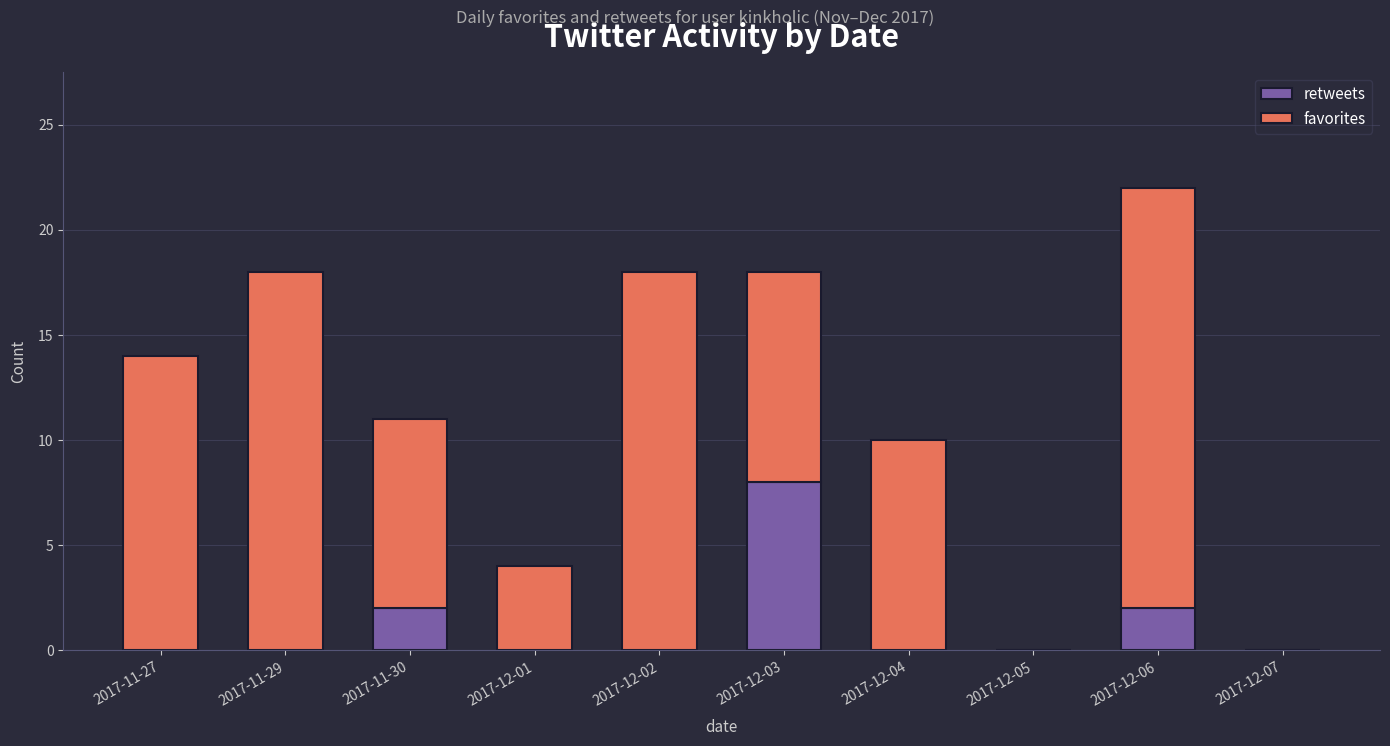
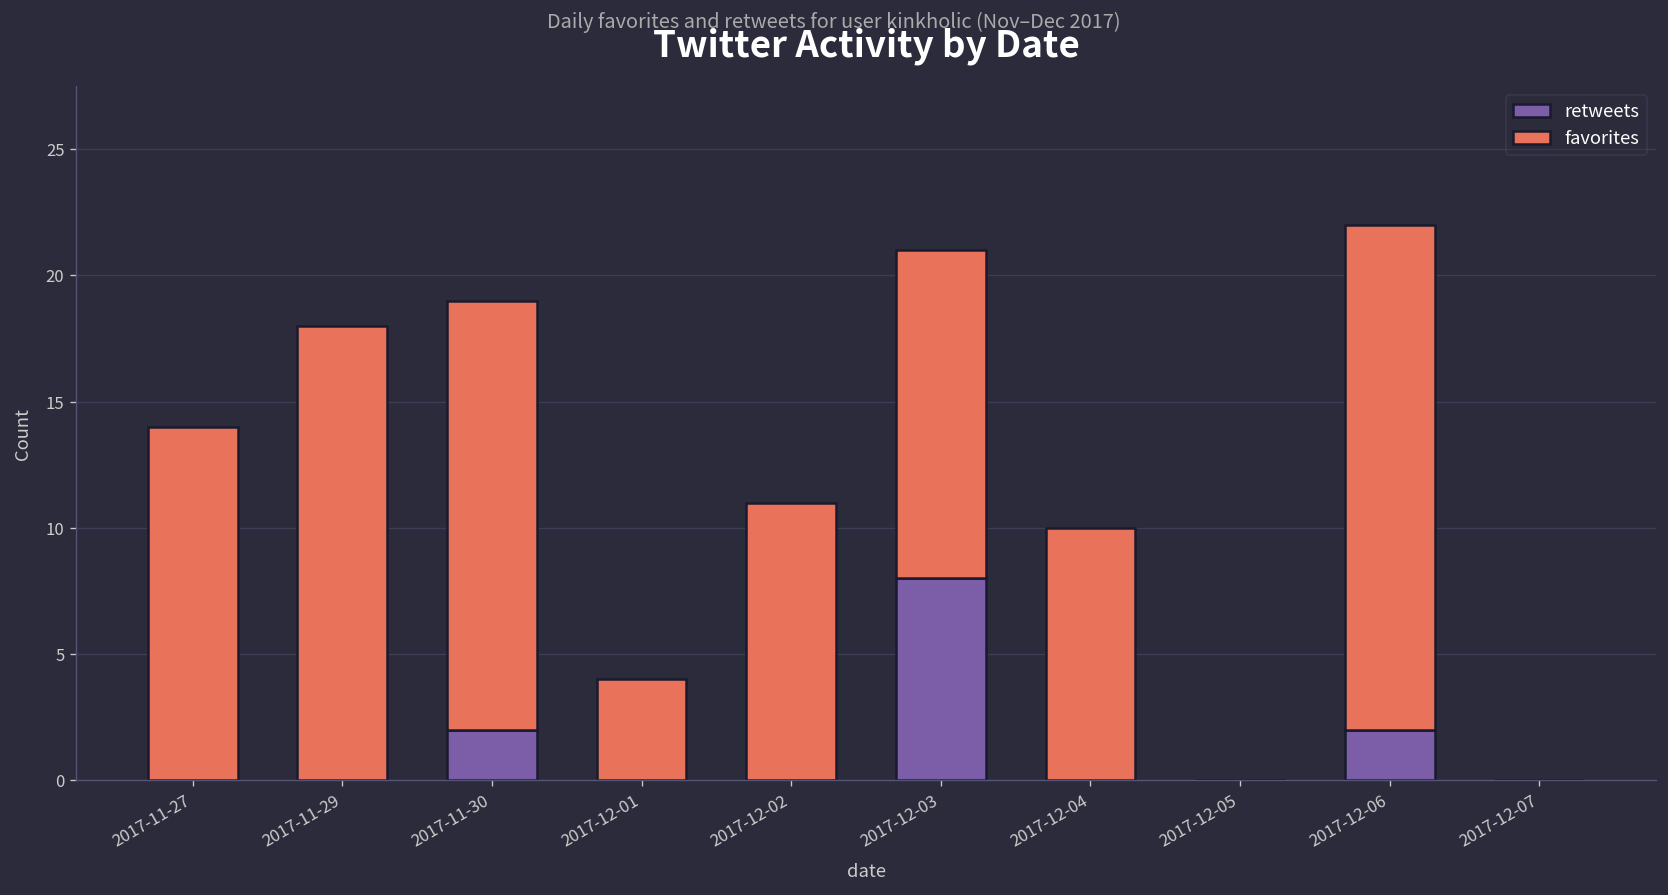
favorites, 2017-11-30: 9 -> 17
favorites, 2017-12-02: 18 -> 11
favorites, 2017-12-03: 10 -> 13
